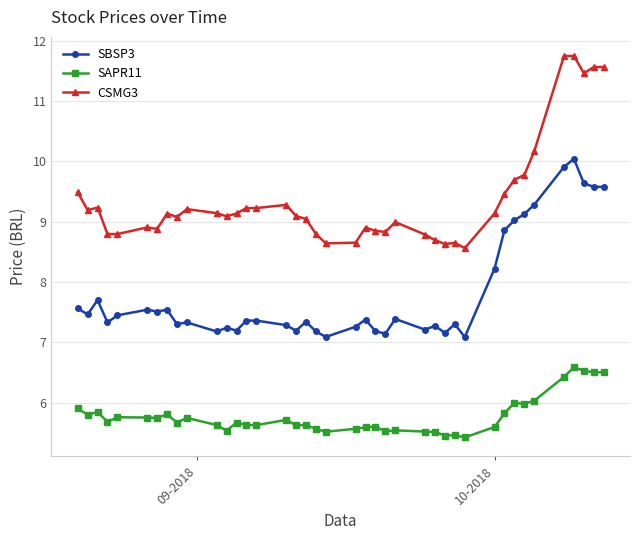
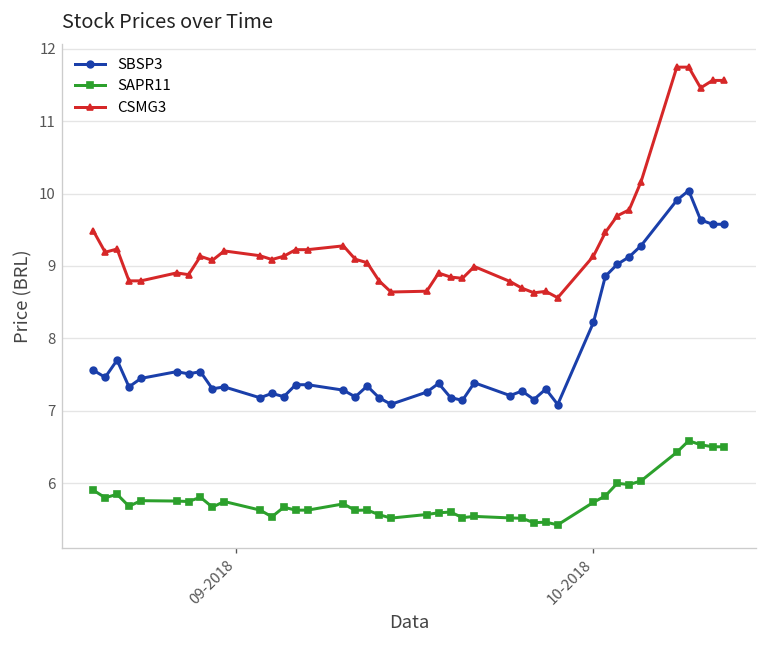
SAPR11, 10-2018: 5.6 -> 5.7
